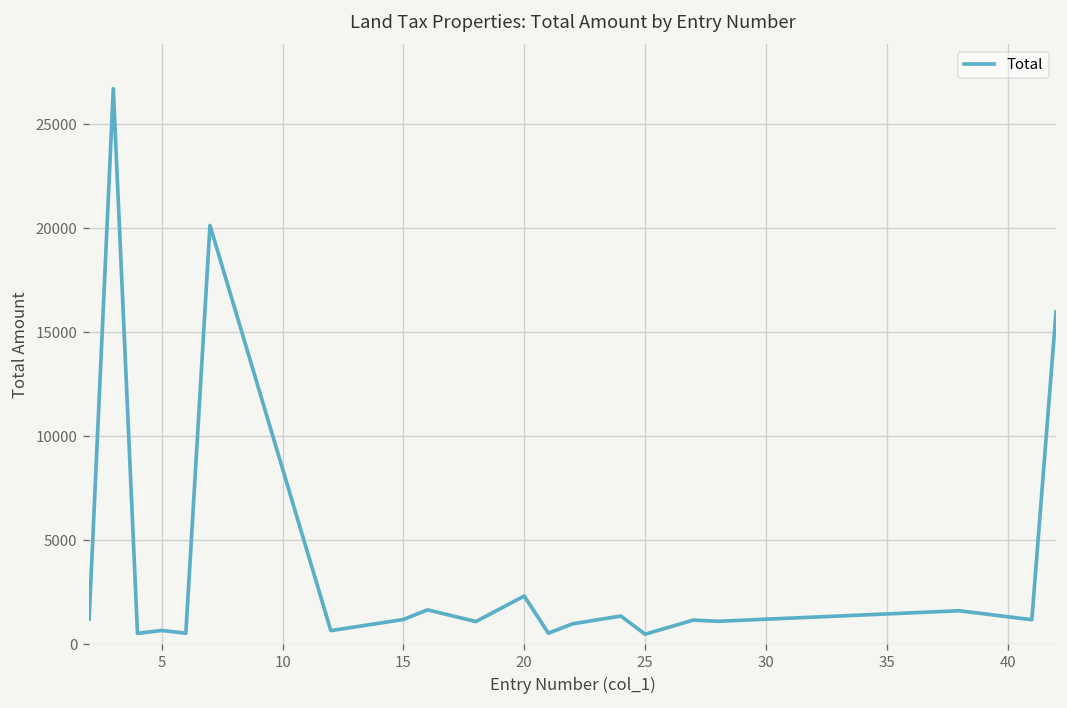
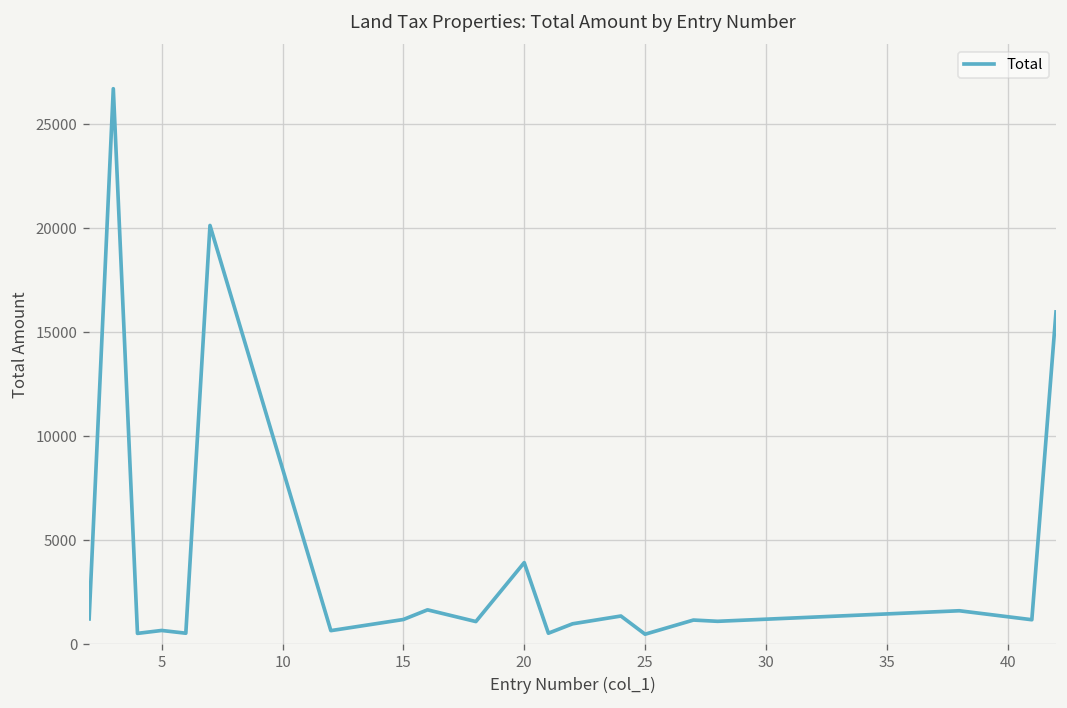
20: 2300 -> 3900
